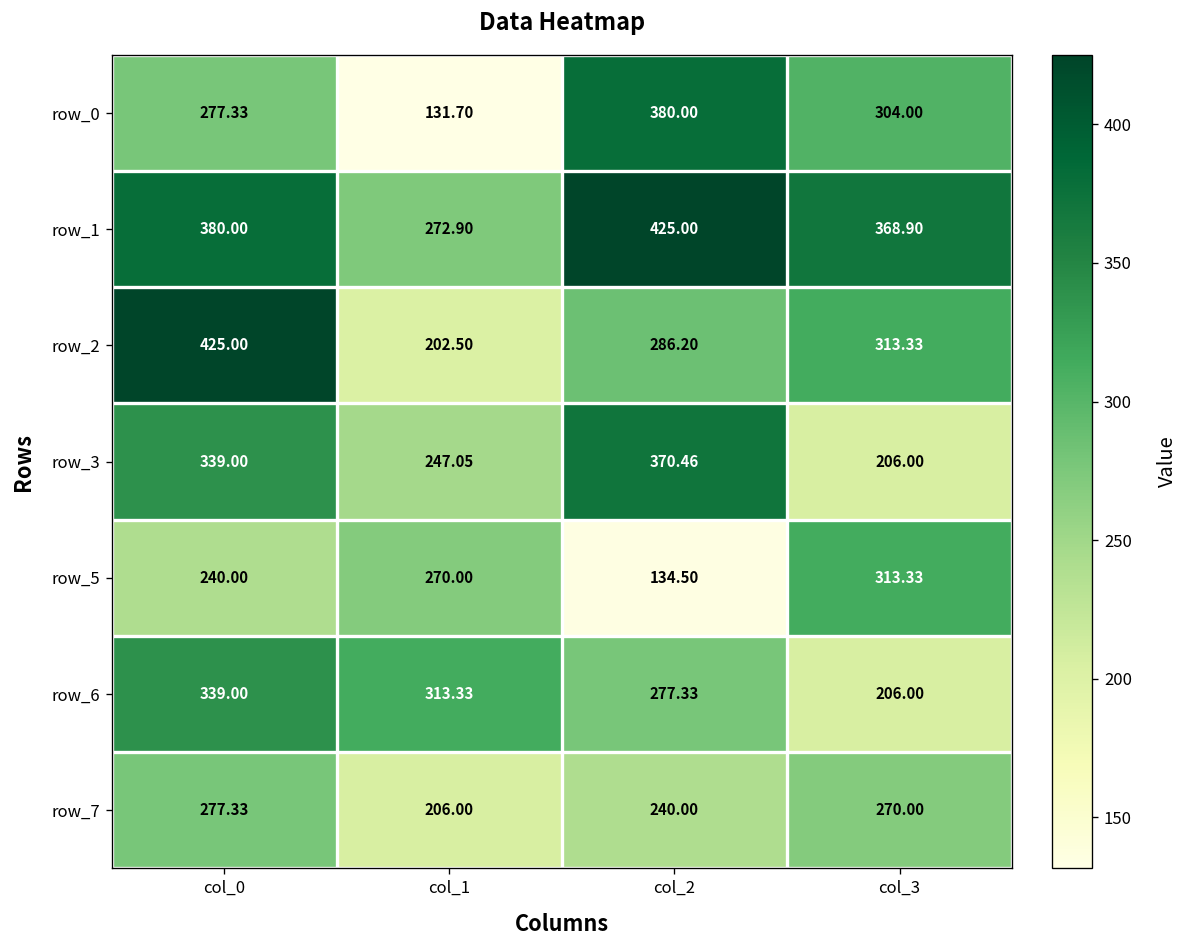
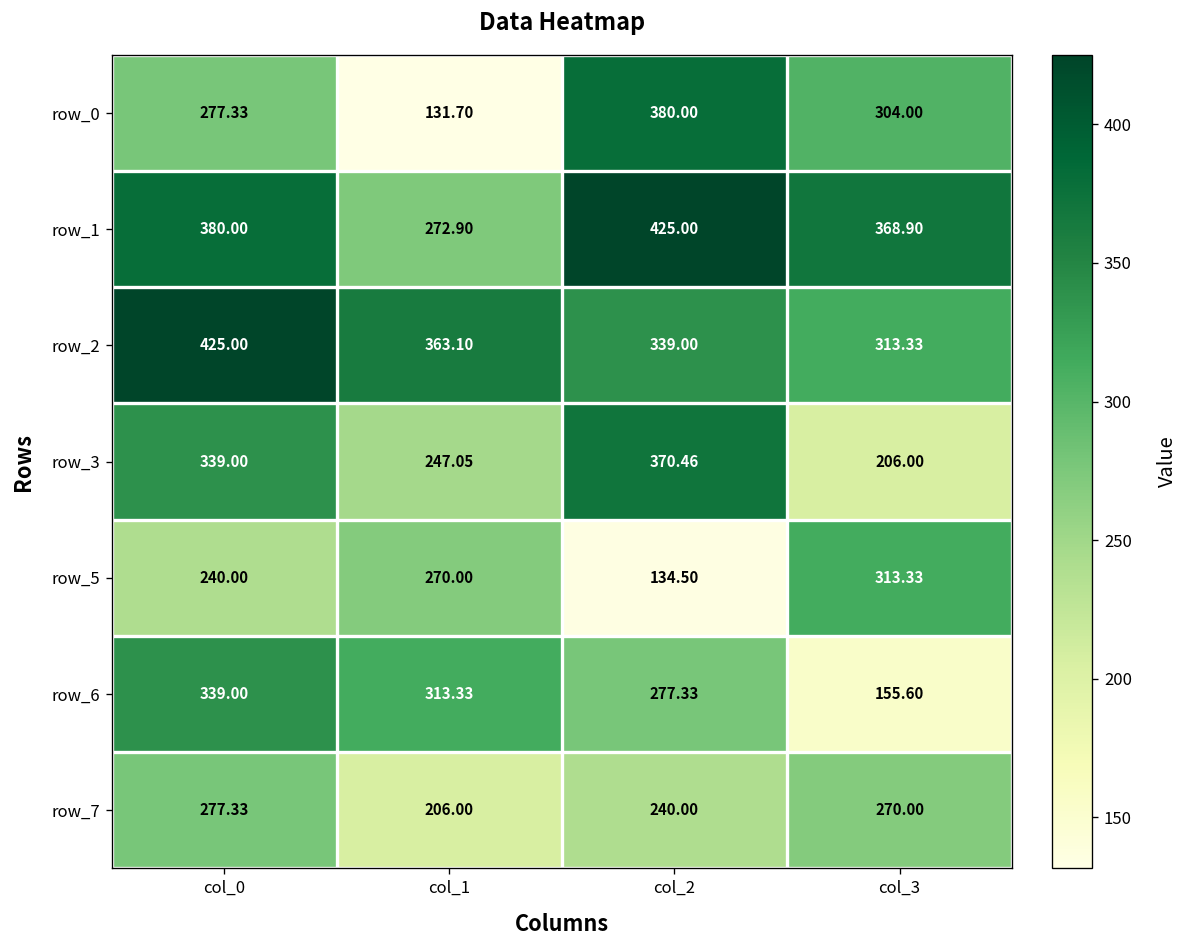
row_2, col_1: 202.50 -> 363.10
row_2, col_2: 286.20 -> 339.00
row_6, col_3: 206.00 -> 155.60
